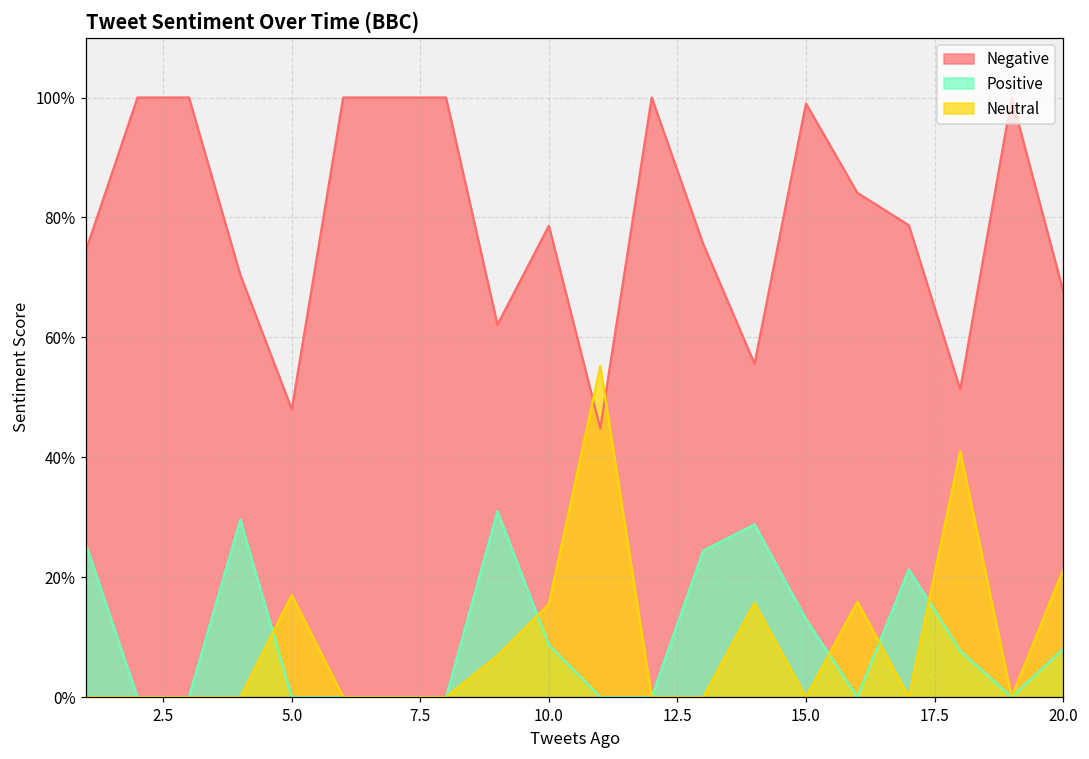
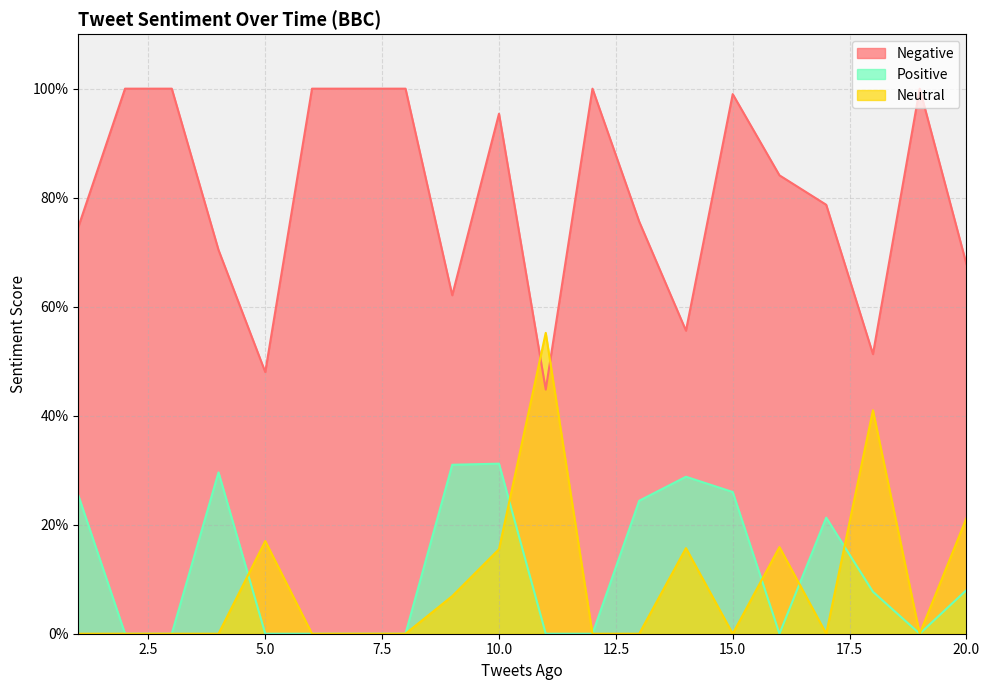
Negative, 10.0: 79% -> 95%
Positive, 10.0: 9% -> 31%
Positive, 15.0: 13% -> 26%
